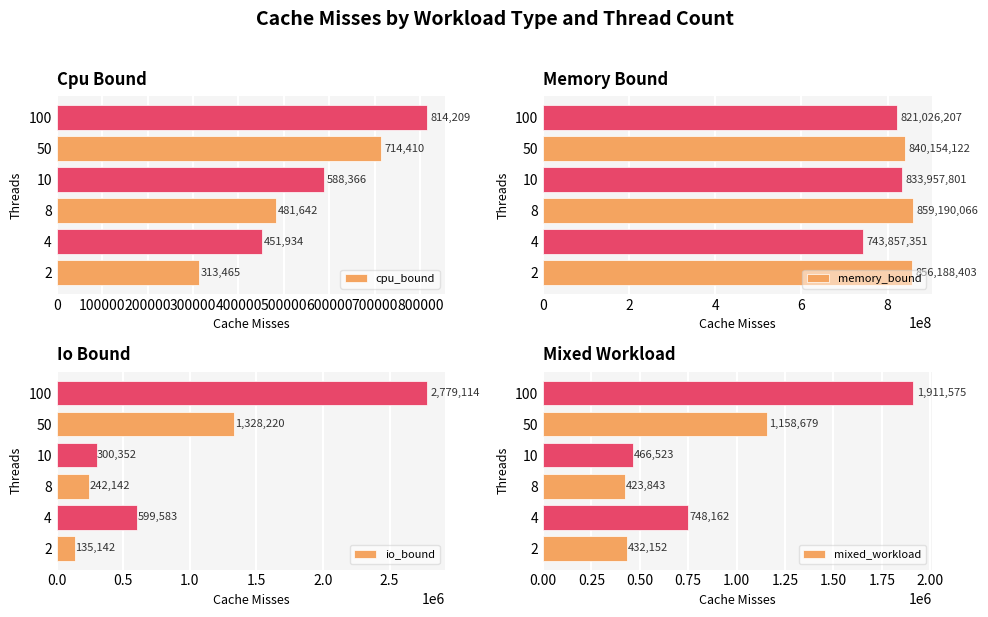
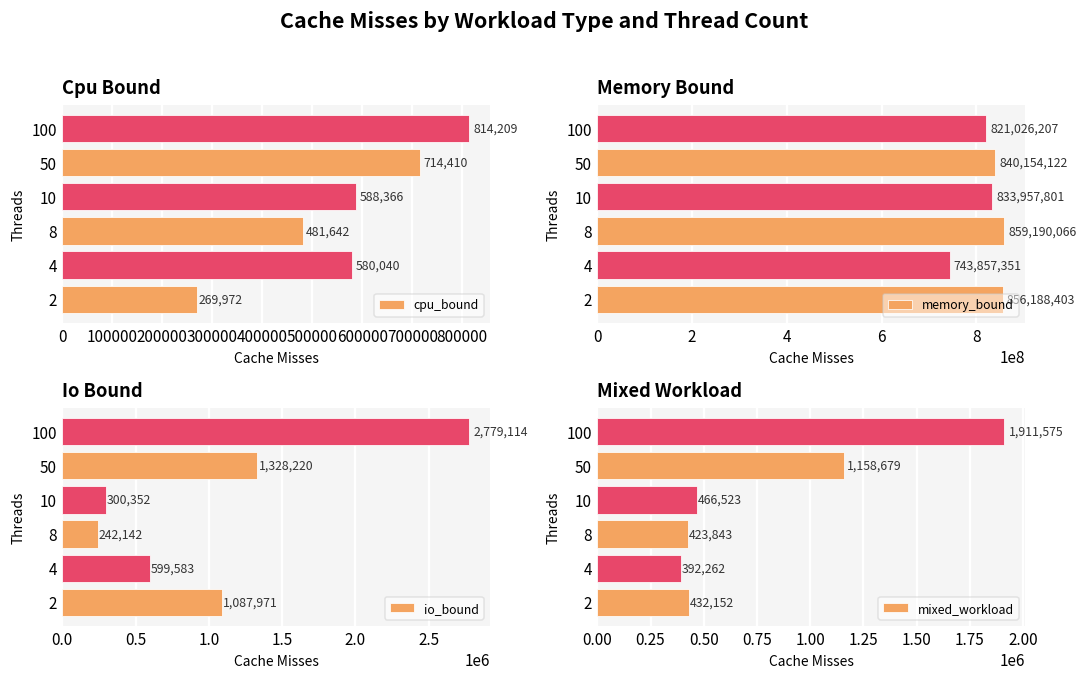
Cpu Bound, 4: 451,934 -> 580,040
Cpu Bound, 2: 313,465 -> 269,972
Io Bound, 2: 135,142 -> 1,087,971
Mixed Workload, 4: 748,162 -> 392,262
